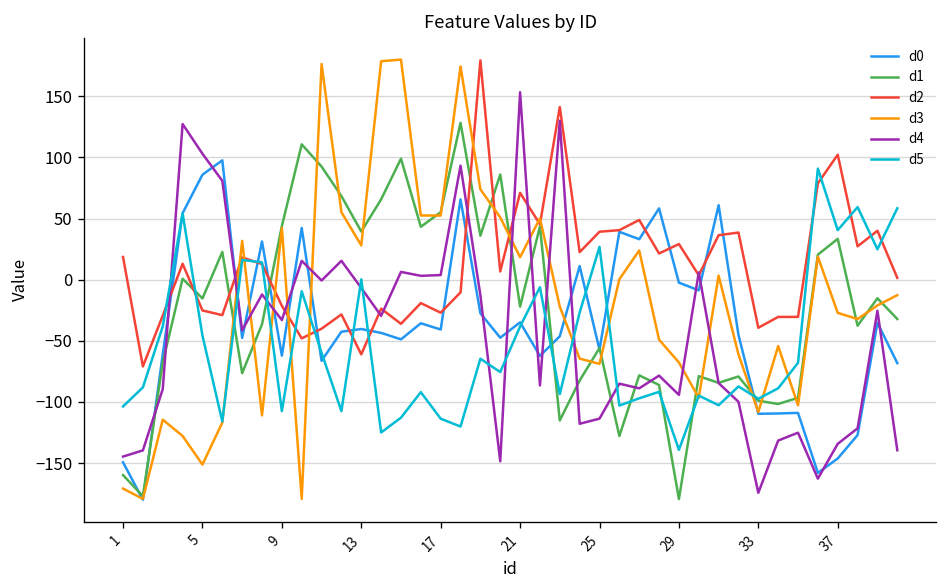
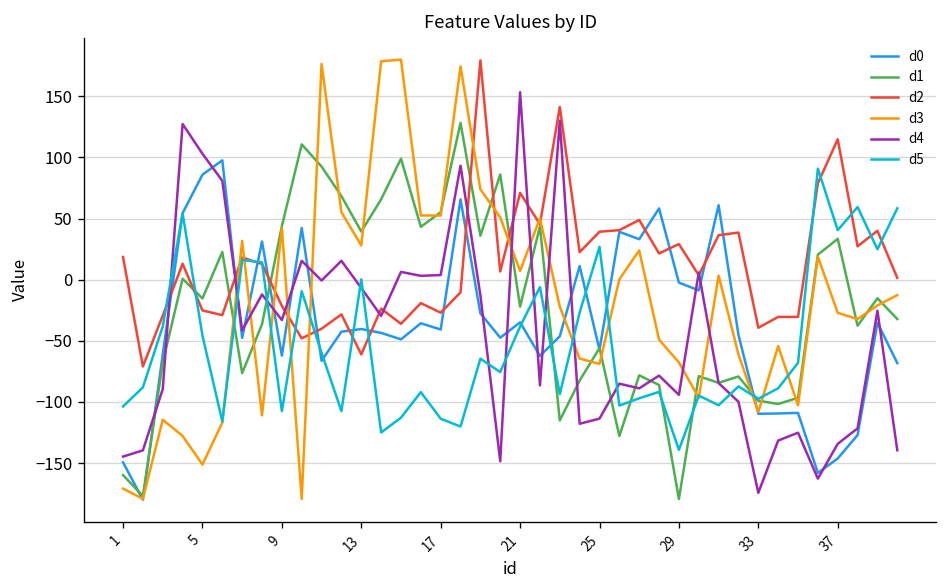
d3, 21: 18 -> 7
d2, 37: 102 -> 115
